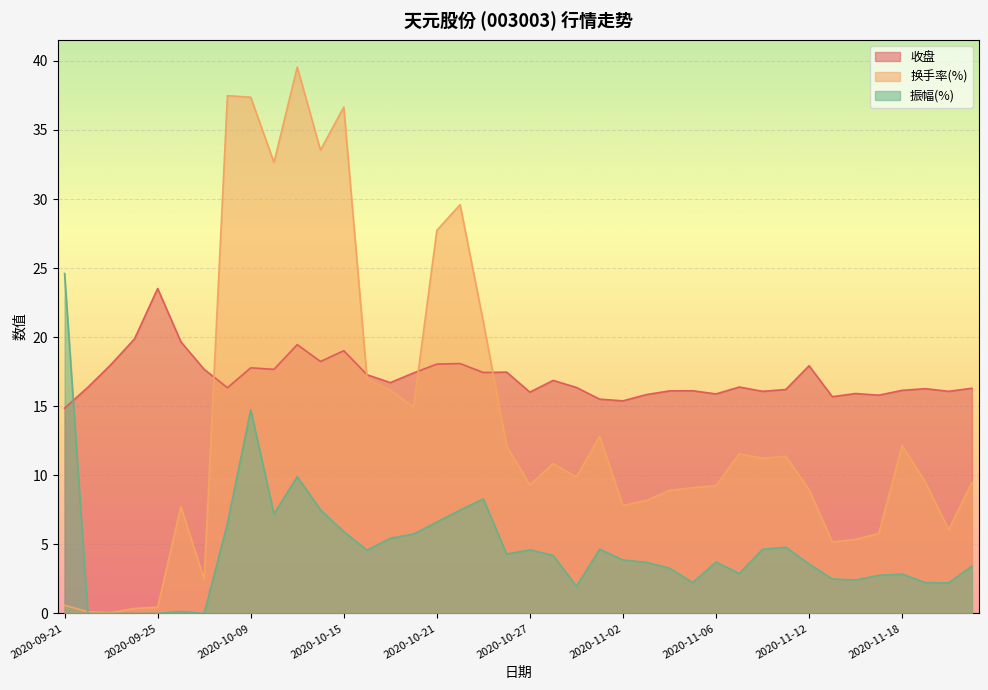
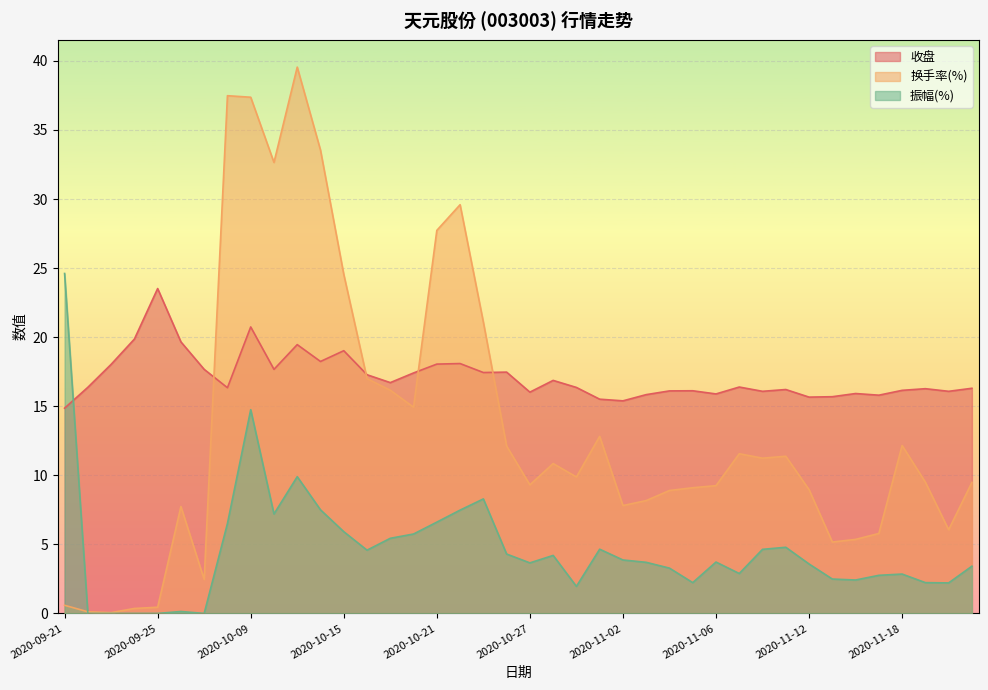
收盘, 2020-10-09: 17.8 -> 20.7
换手率(%), 2020-10-15: 36.7 -> 24.6
振幅(%), 2020-10-27: 4.6 -> 3.7
收盘, 2020-11-12: 17.9 -> 15.7
